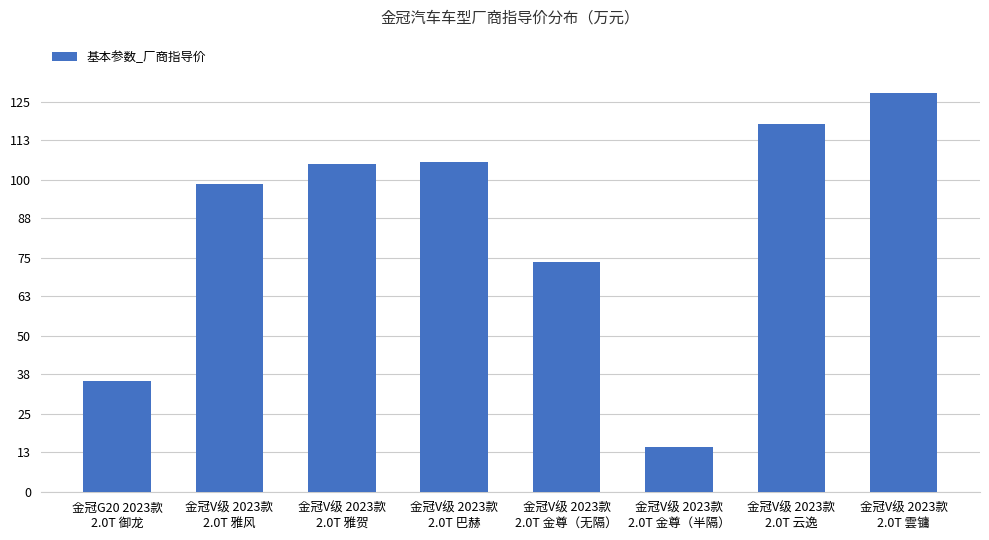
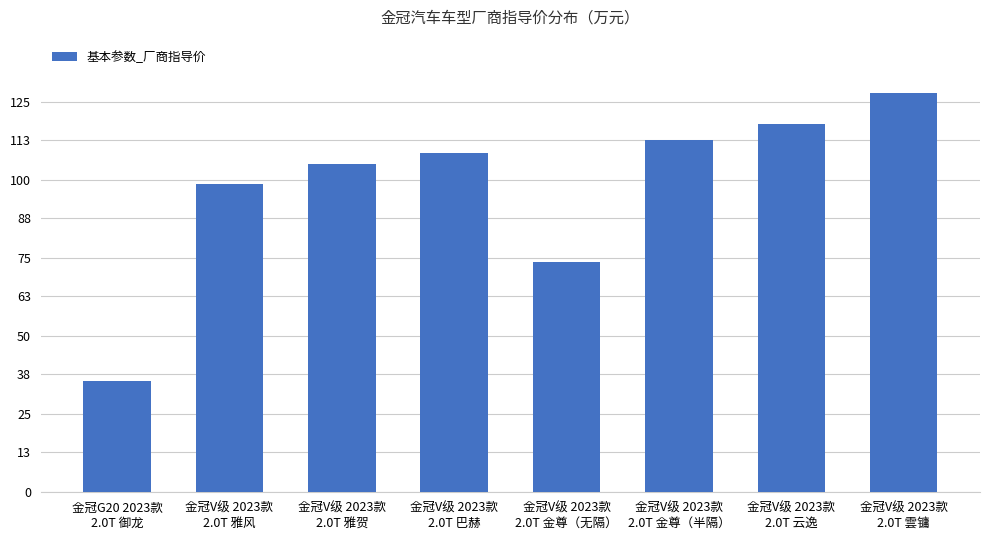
金冠V级 2023款 2.0T 巴赫: 106 -> 109
金冠V级 2023款 2.0T 金尊（半隔）: 14 -> 113
